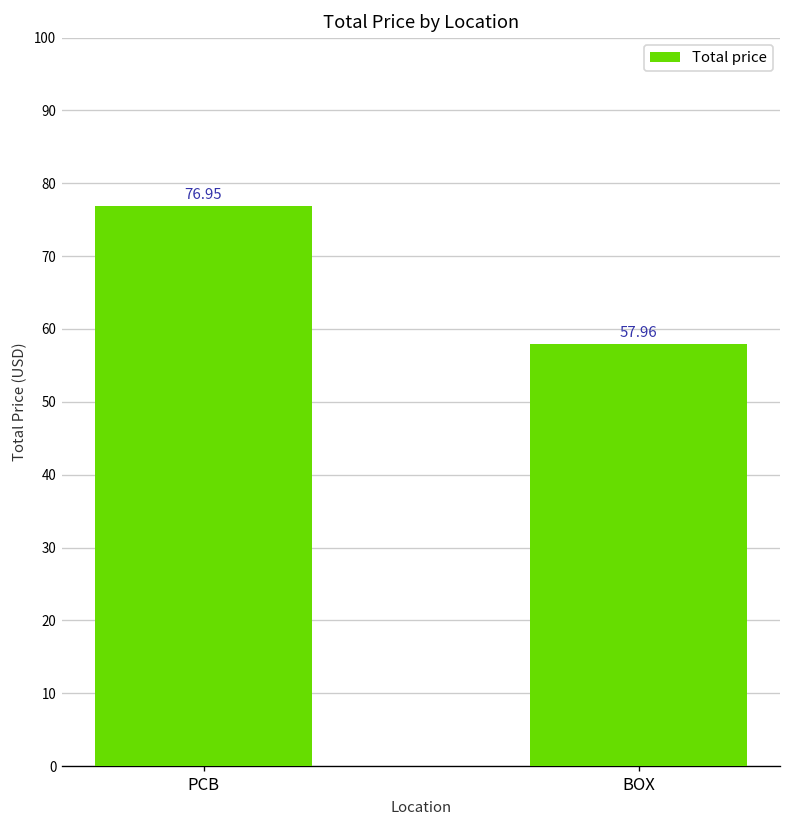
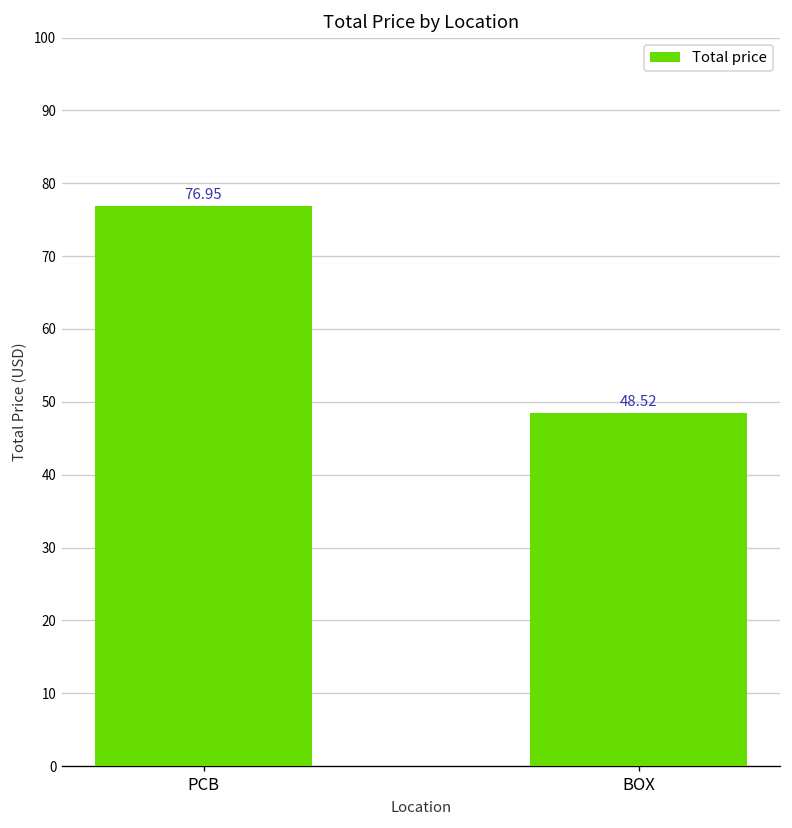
BOX: 57.96 -> 48.52
